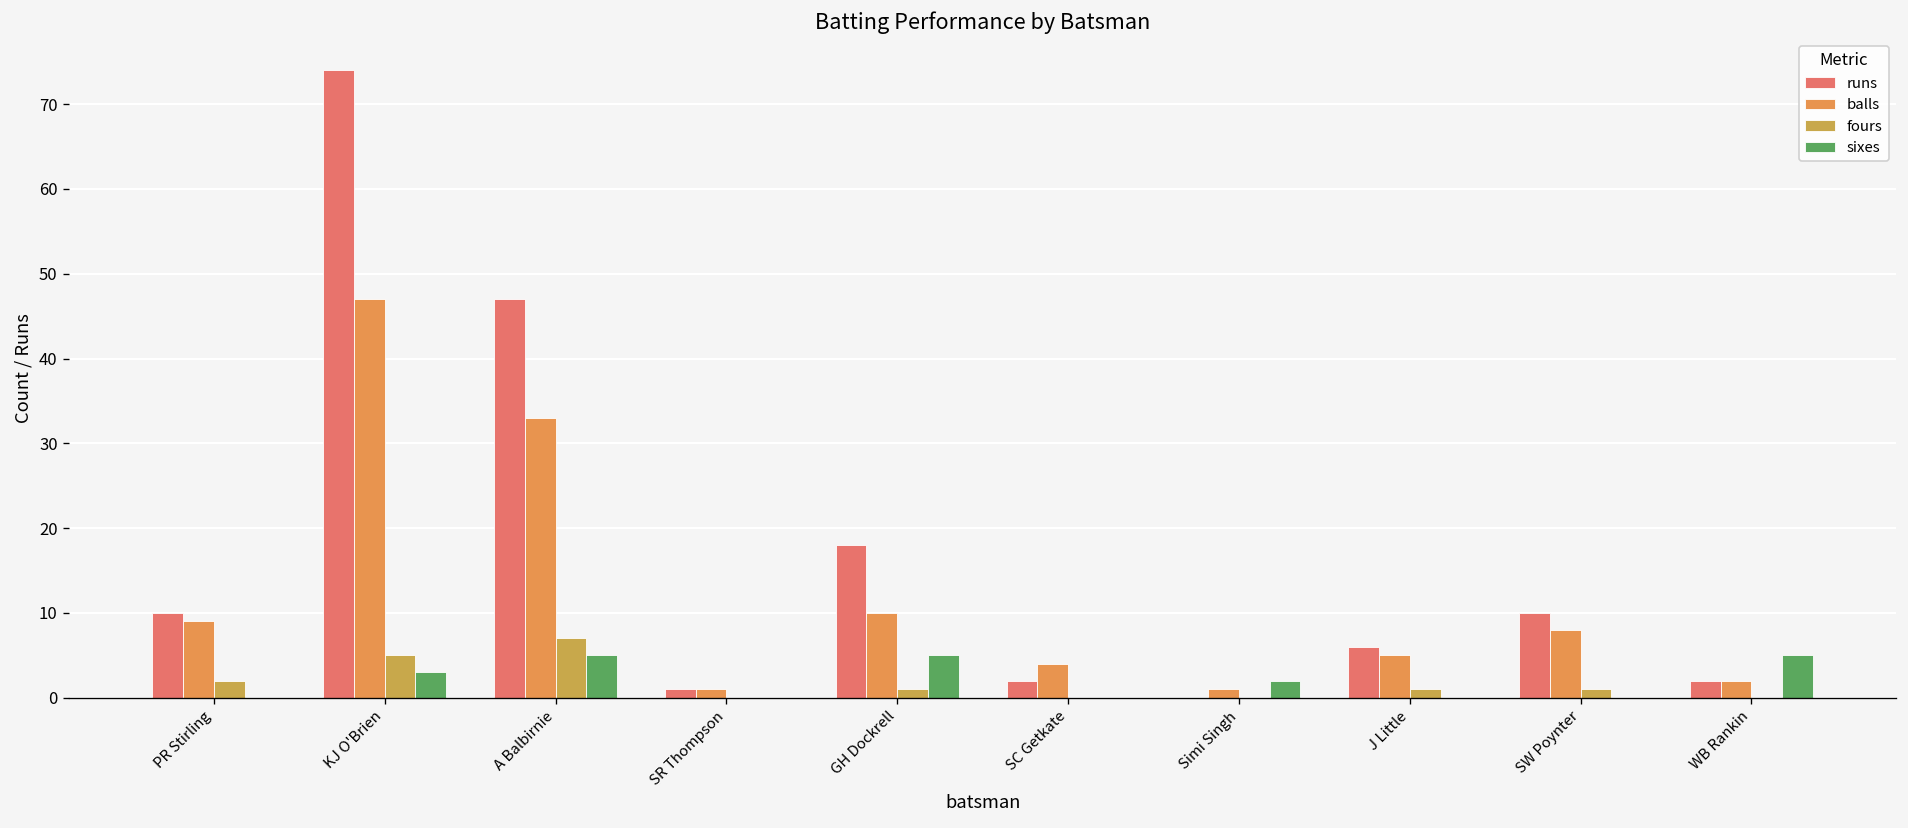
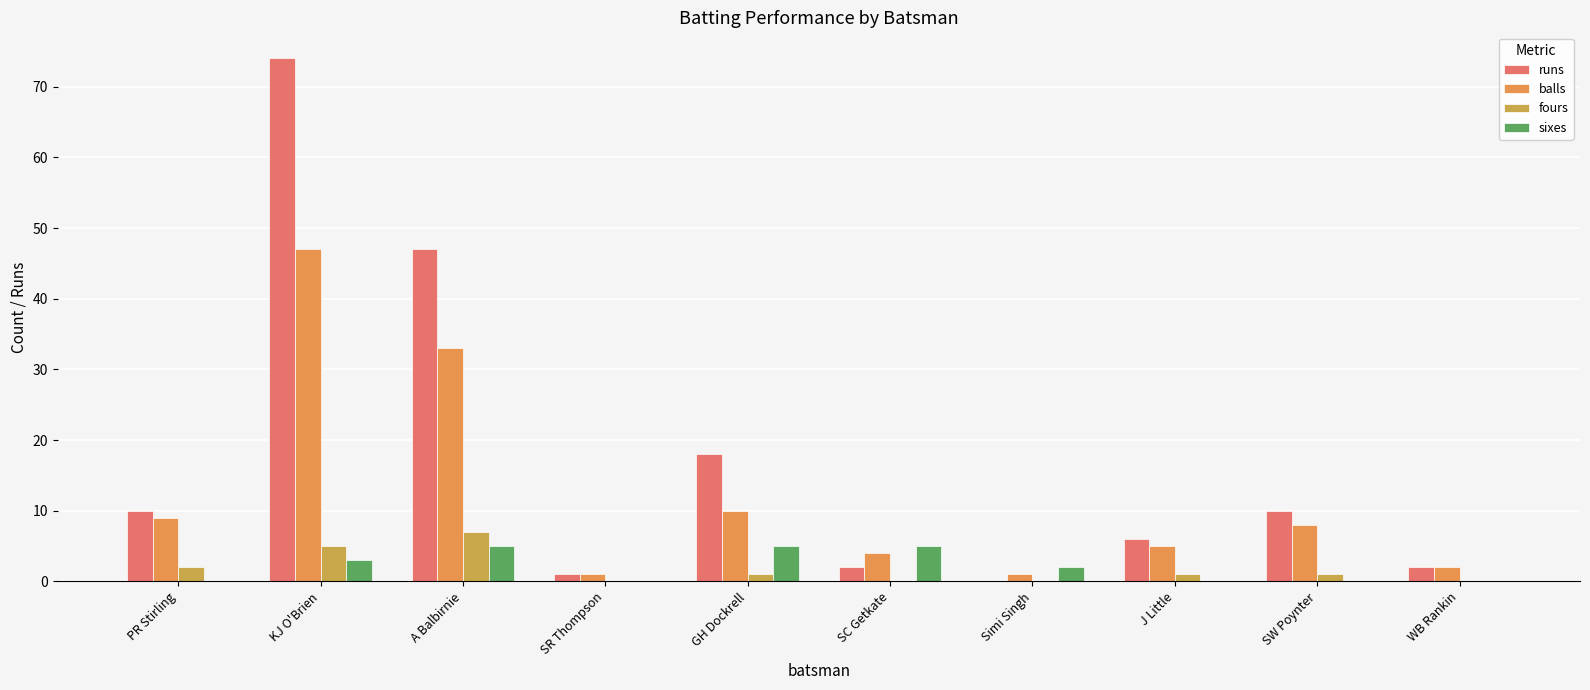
sixes, SC Getkate: 0 -> 5
sixes, WB Rankin: 5 -> 0
